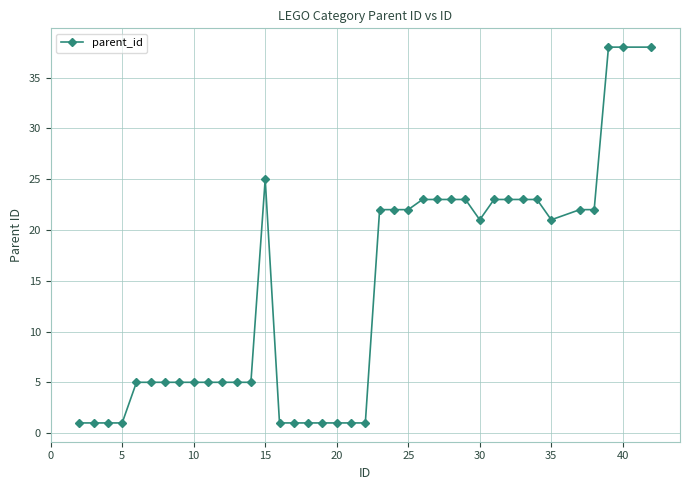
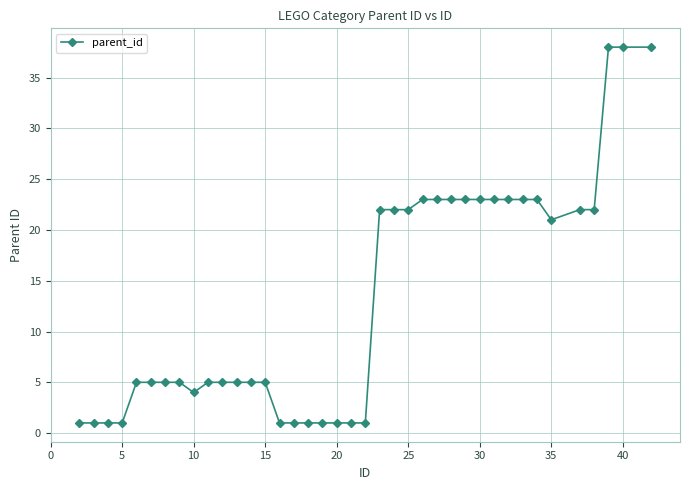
10: 5 -> 4
15: 25 -> 5
30: 21 -> 23
